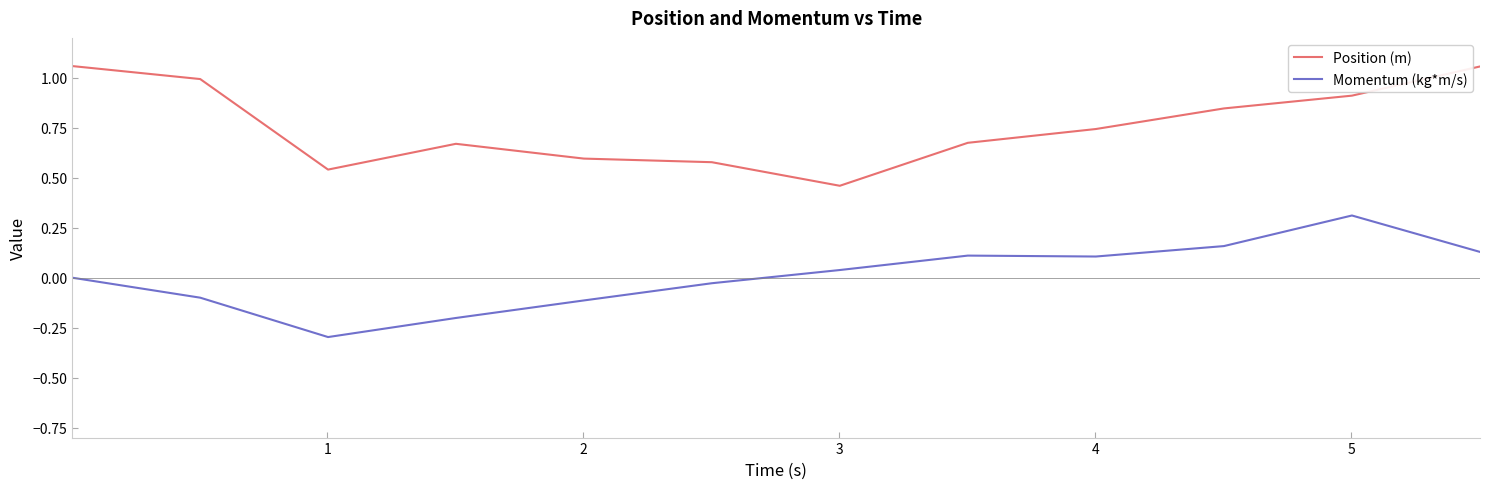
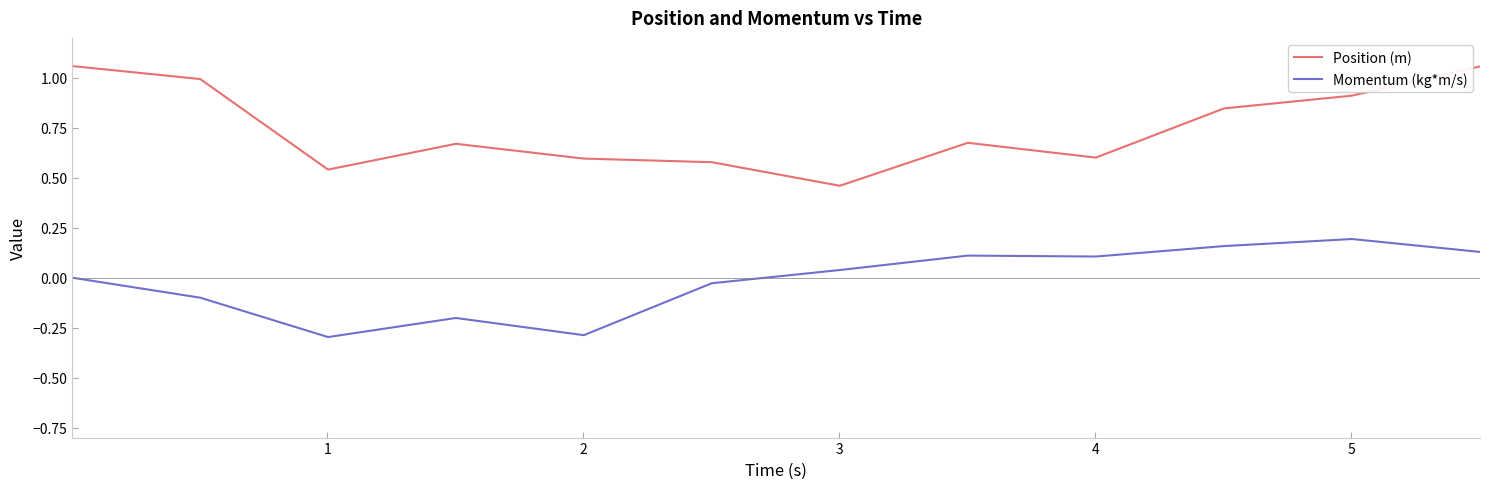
Momentum (kg*m/s), 2: -0.11 -> -0.29
Position (m), 4: 0.74 -> 0.60
Momentum (kg*m/s), 5: 0.31 -> 0.19
